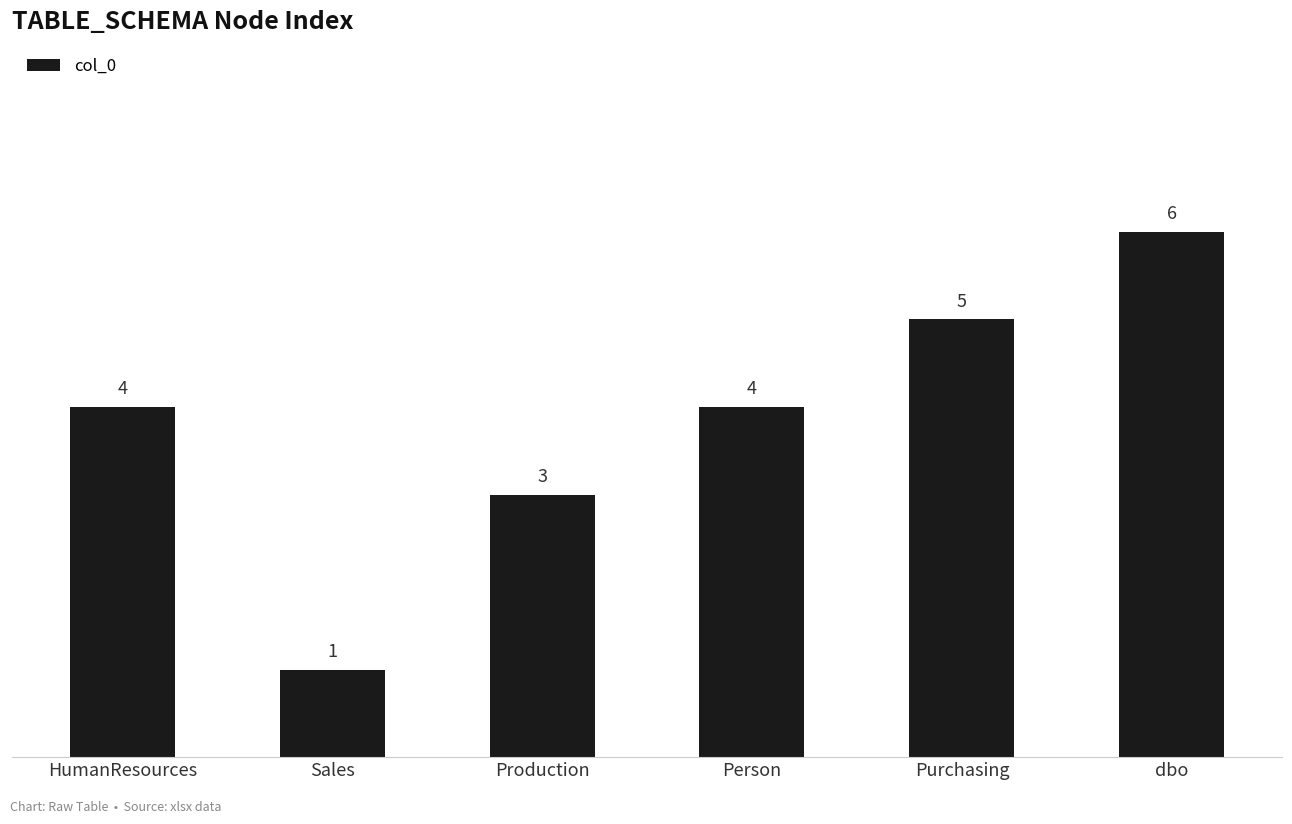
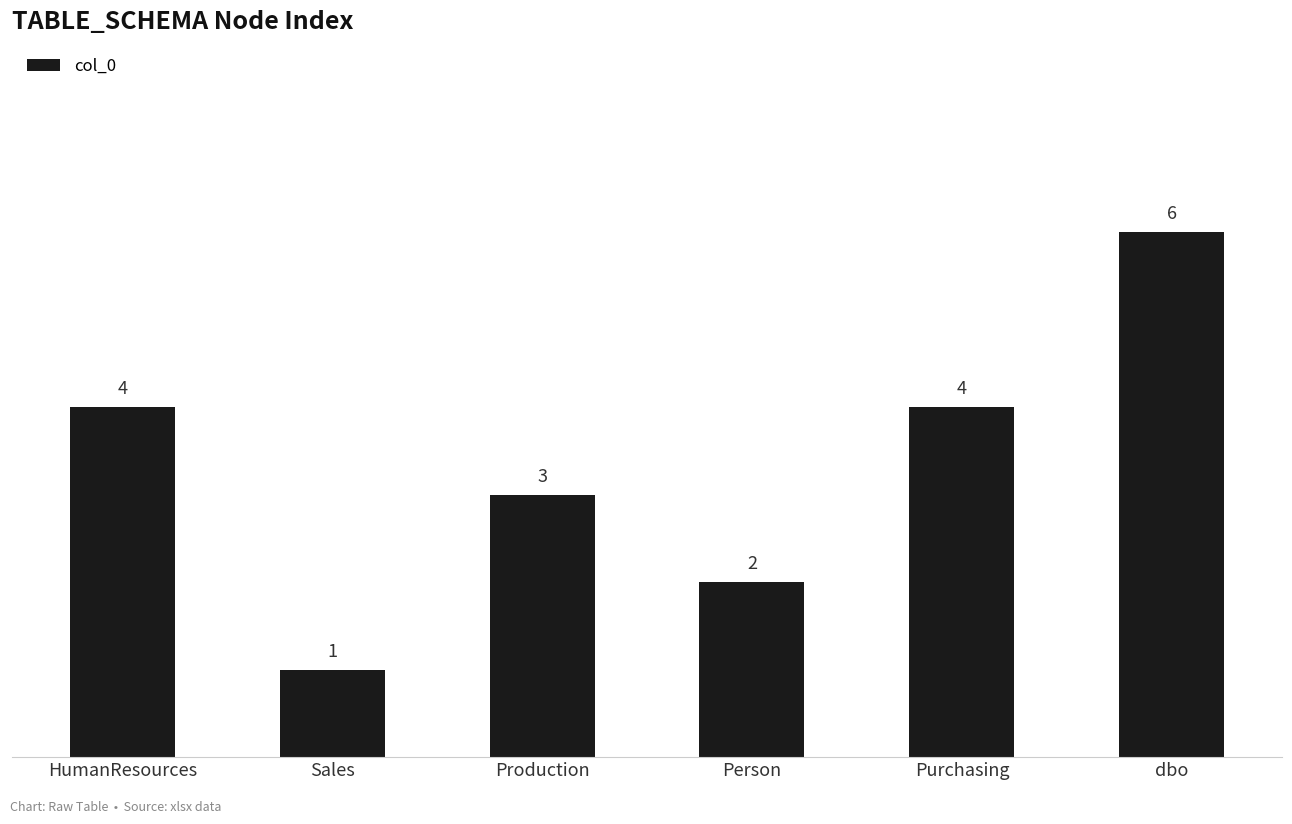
Person: 4 -> 2
Purchasing: 5 -> 4
